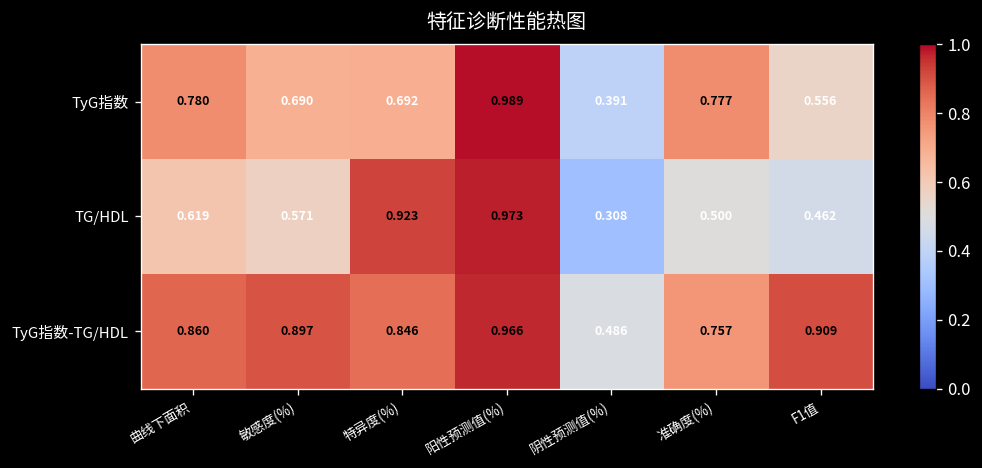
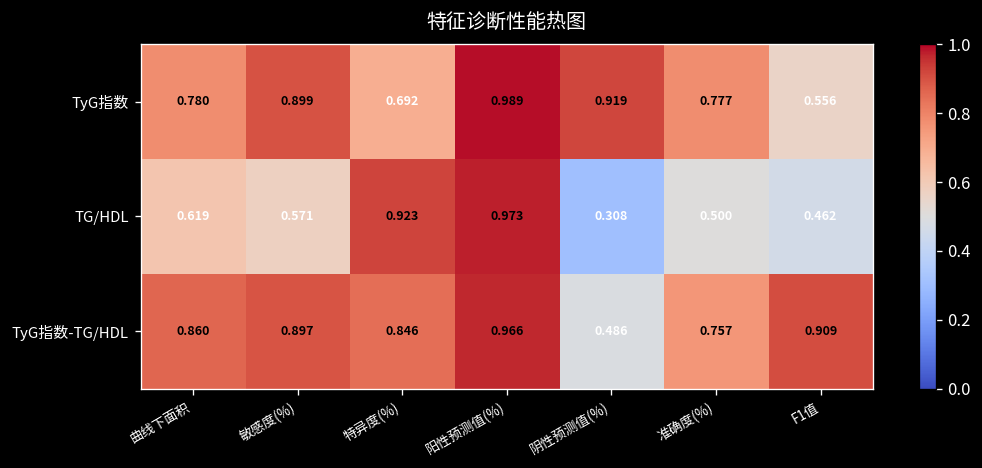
TyG指数, 敏感度(%): 0.690 -> 0.899
TyG指数, 阴性预测值(%): 0.391 -> 0.919
